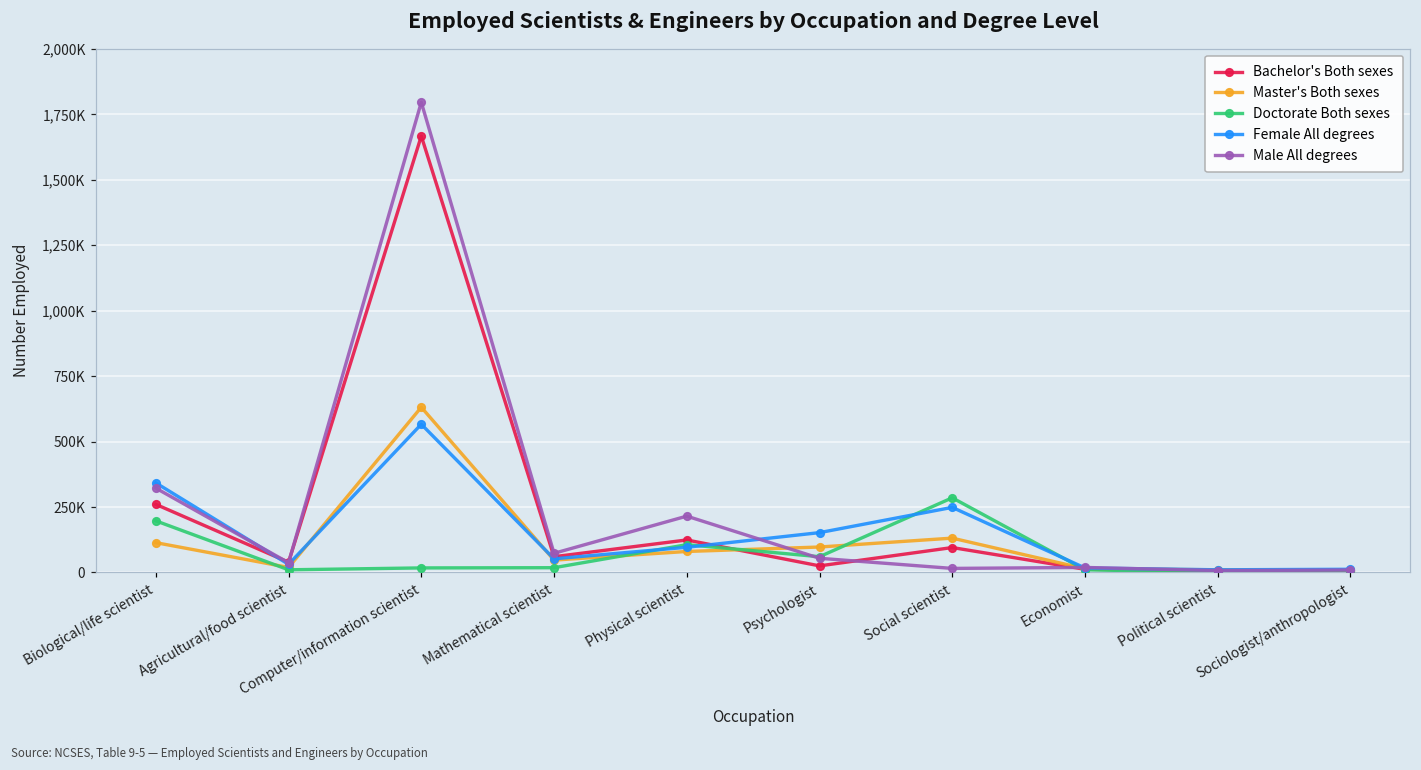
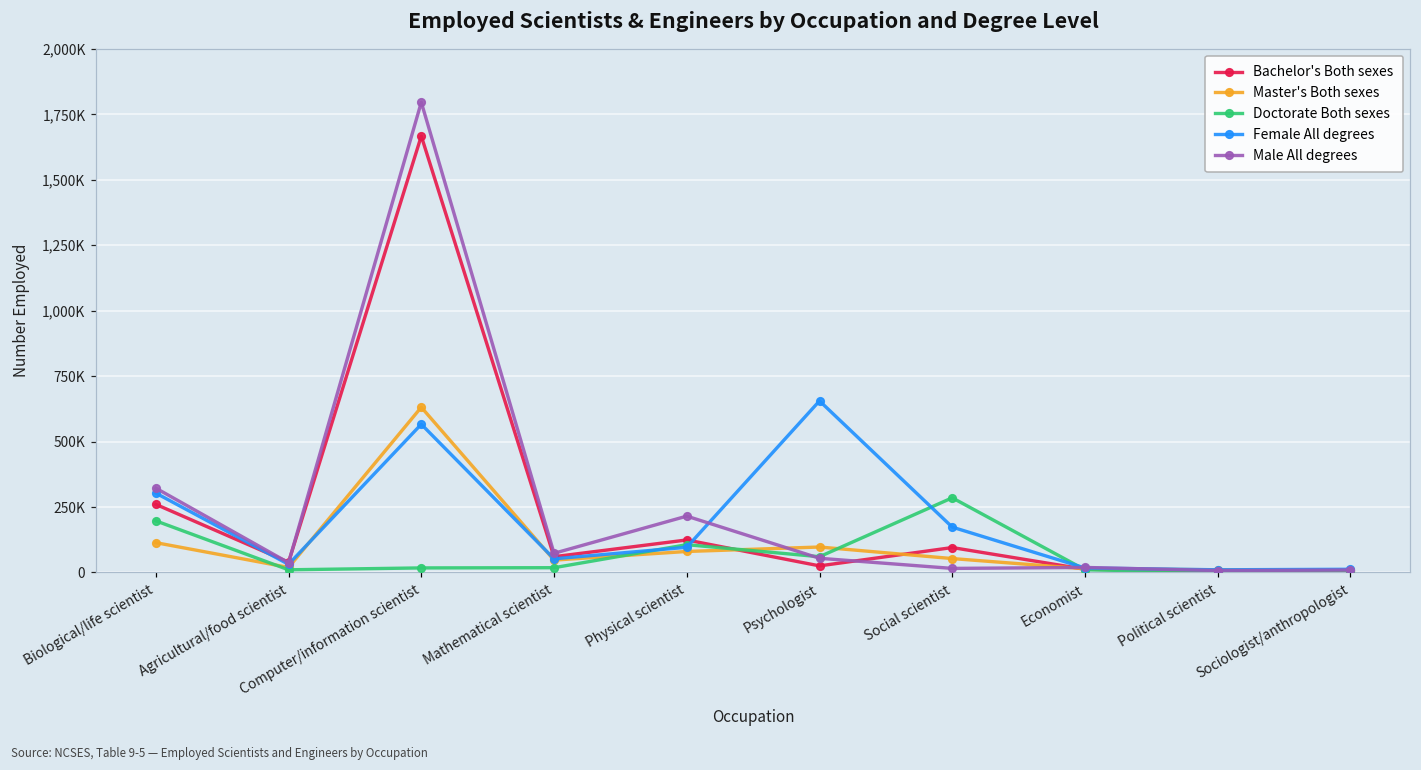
Female All degrees, Biological/life scientist: 340,000 -> 300,000
Female All degrees, Psychologist: 150,000 -> 660,000
Master's Both sexes, Social scientist: 130,000 -> 50,000
Female All degrees, Social scientist: 250,000 -> 170,000
